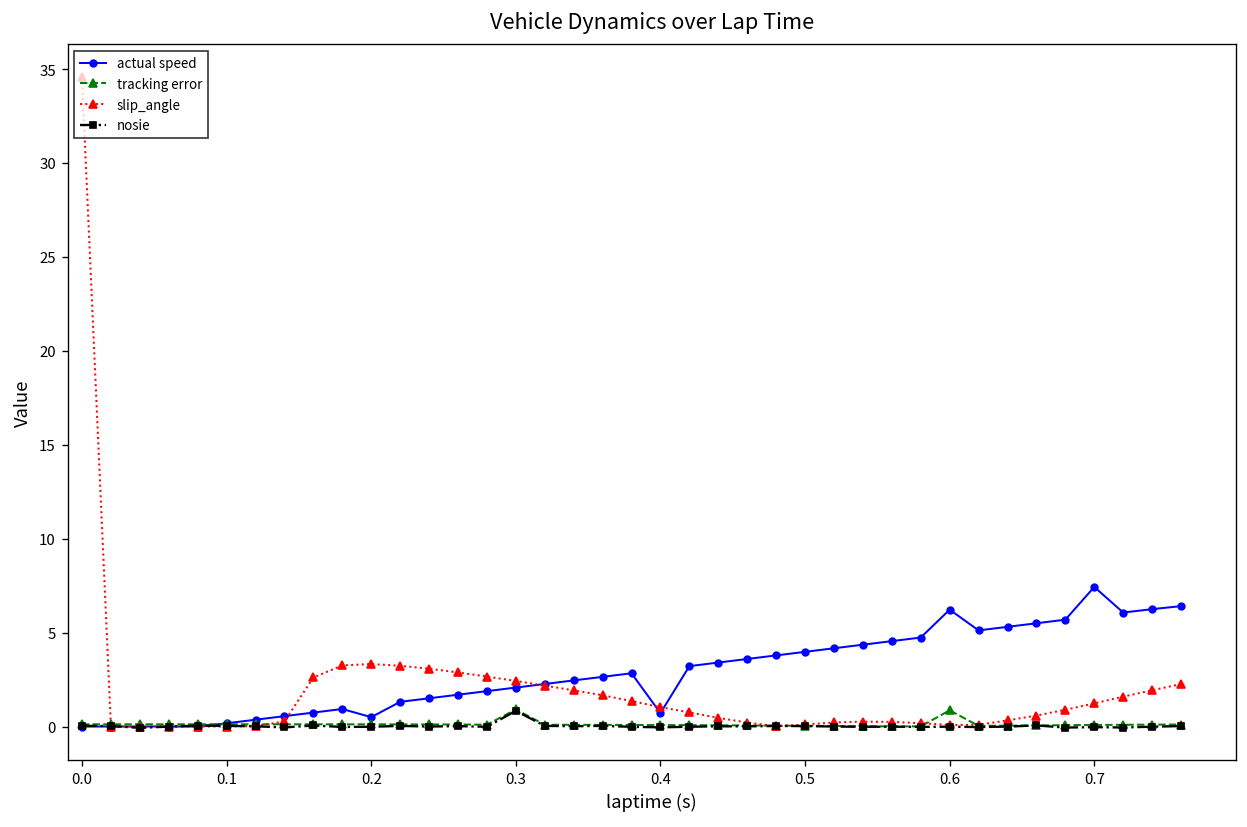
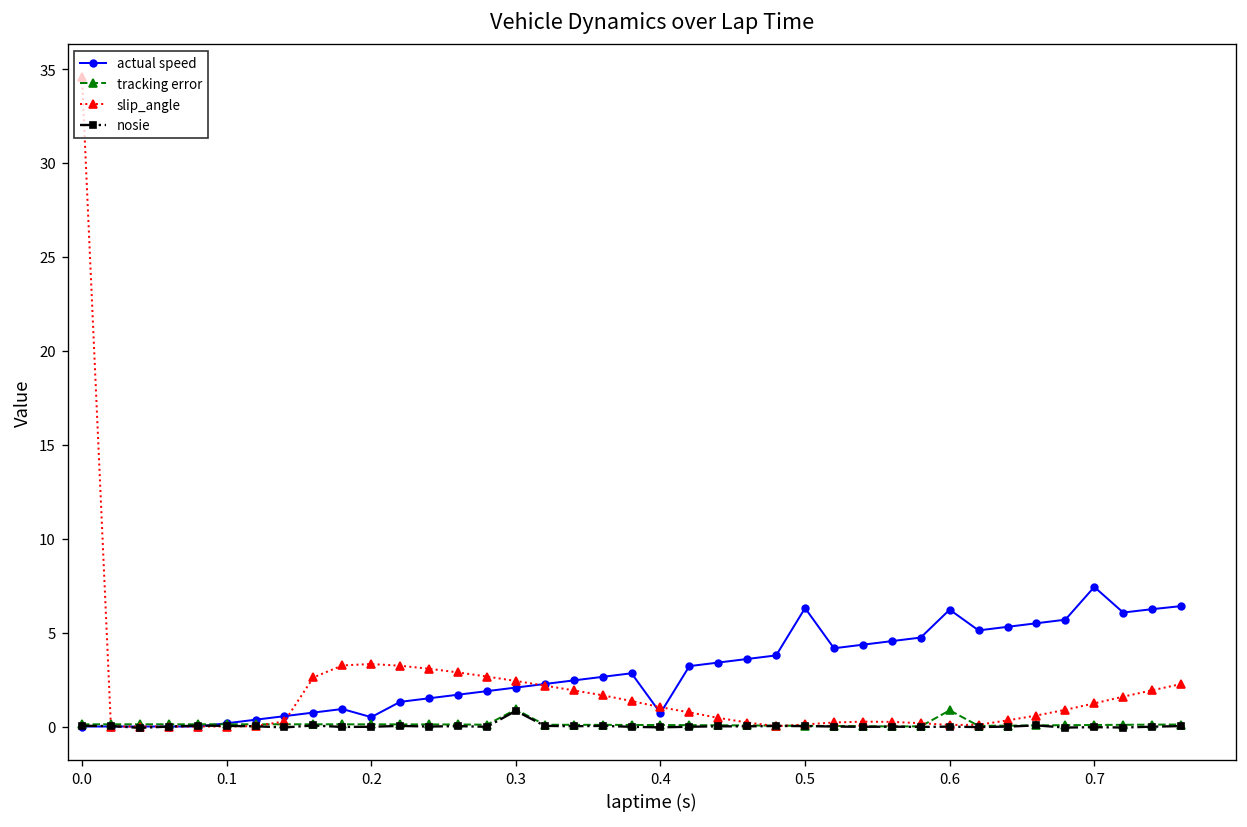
actual speed, 0.5: 4.0 -> 6.3
